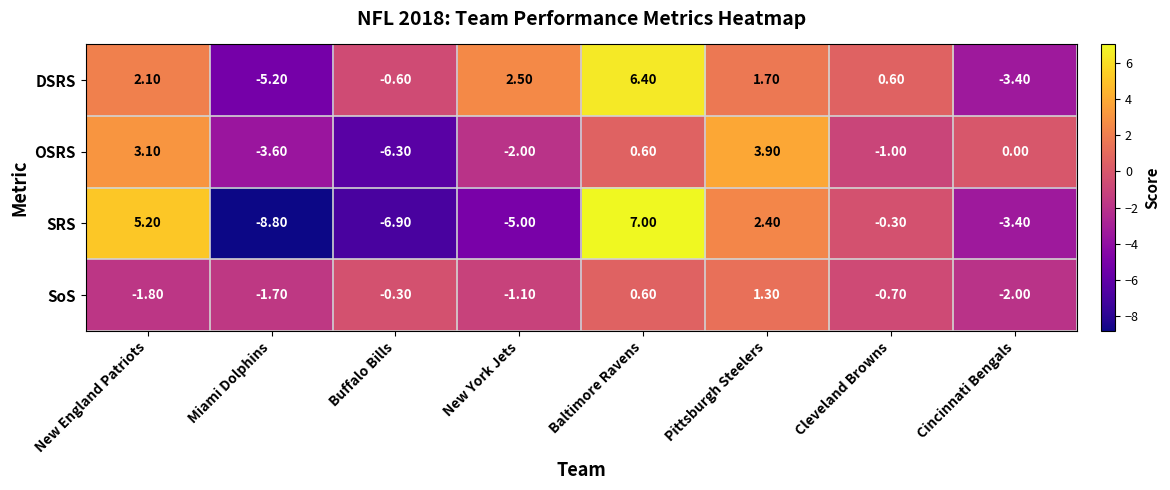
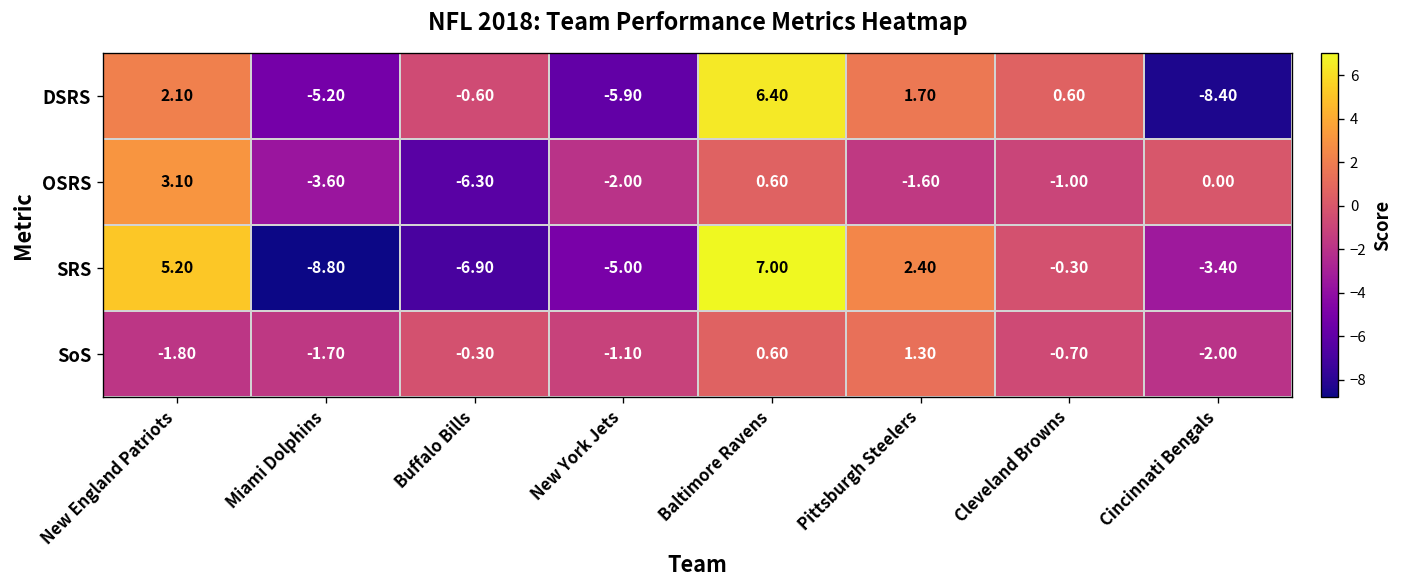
DSRS, New York Jets: 2.50 -> -5.90
DSRS, Cincinnati Bengals: -3.40 -> -8.40
OSRS, Pittsburgh Steelers: 3.90 -> -1.60
